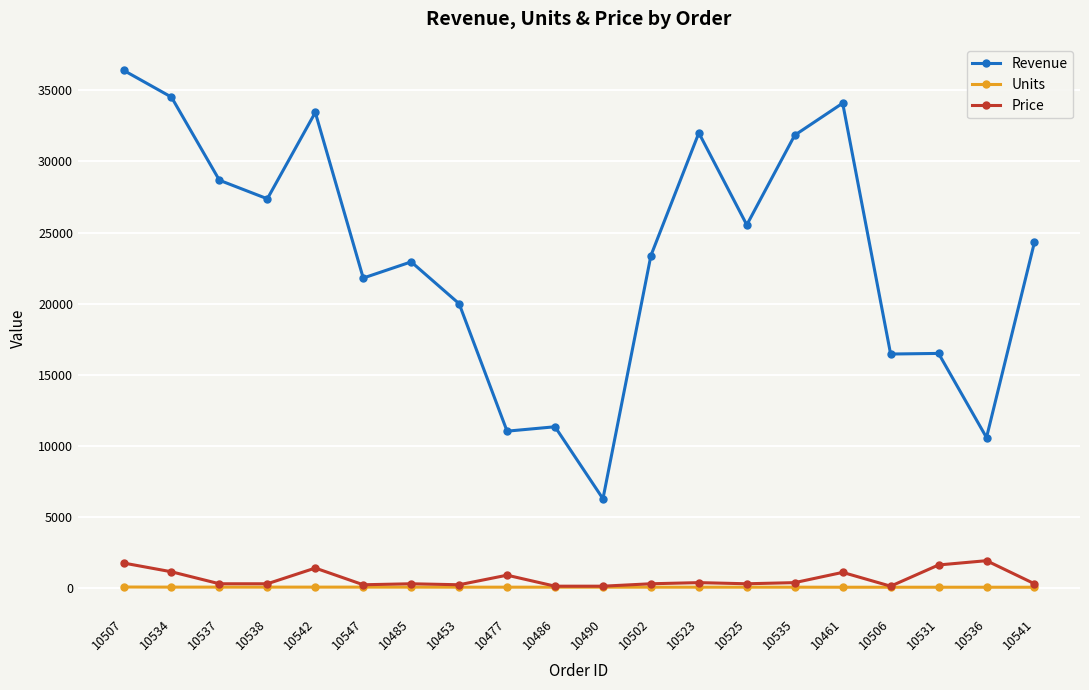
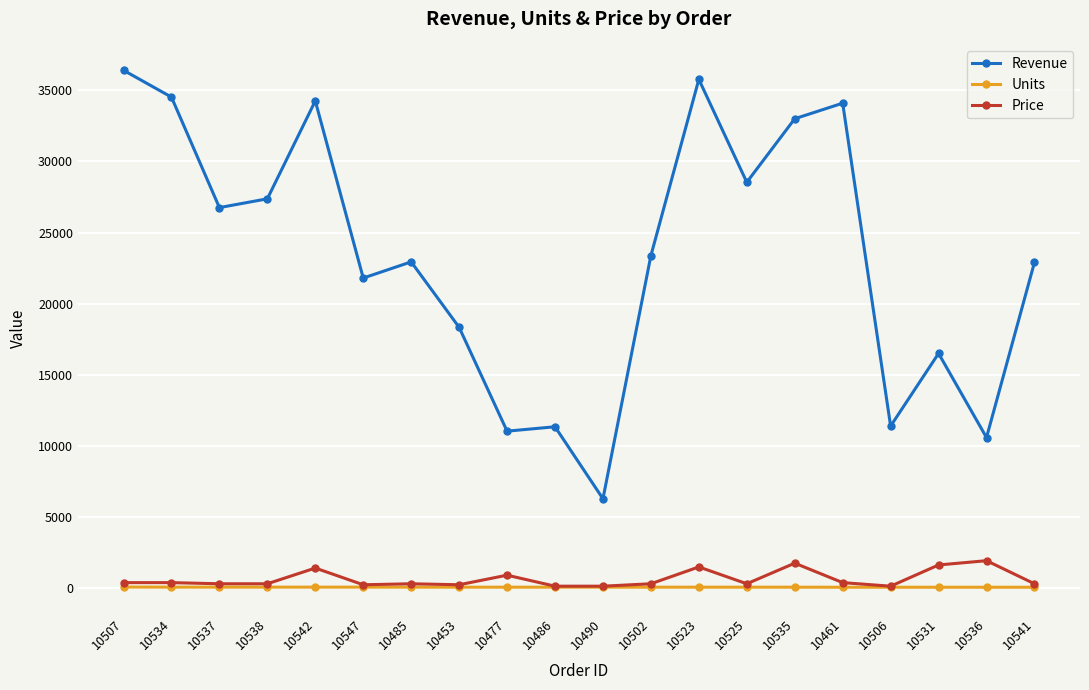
Price, 10507: 1800 -> 400
Price, 10534: 1200 -> 400
Revenue, 10537: 28700 -> 26800
Revenue, 10542: 33400 -> 34200
Revenue, 10453: 20000 -> 18300
Revenue, 10523: 32000 -> 35800
Price, 10523: 400 -> 1500
Revenue, 10525: 25500 -> 28500
Revenue, 10535: 31800 -> 33000
Price, 10535: 400 -> 1800
Price, 10461: 1100 -> 400
Revenue, 10506: 16500 -> 11400
Revenue, 10541: 24300 -> 22900
